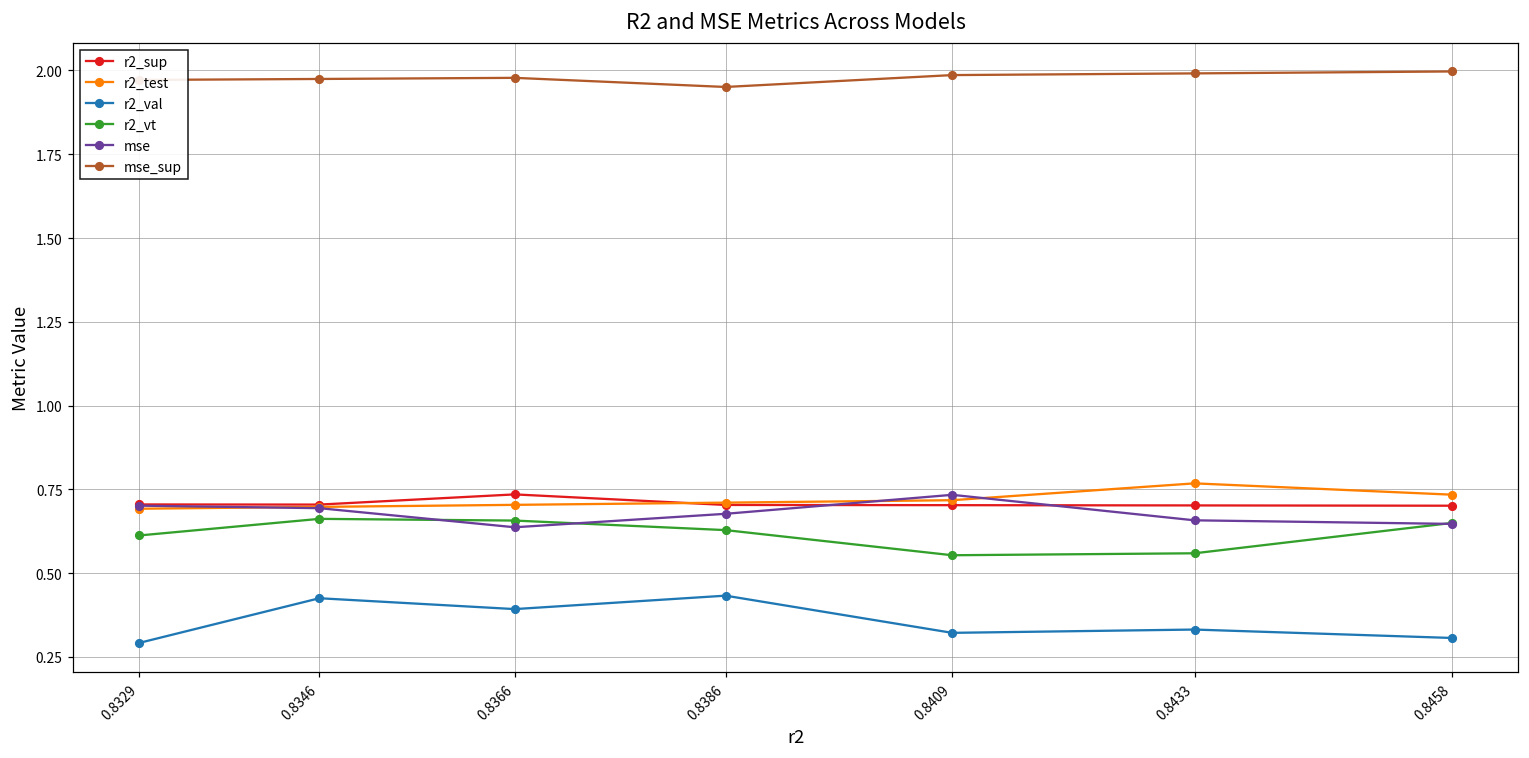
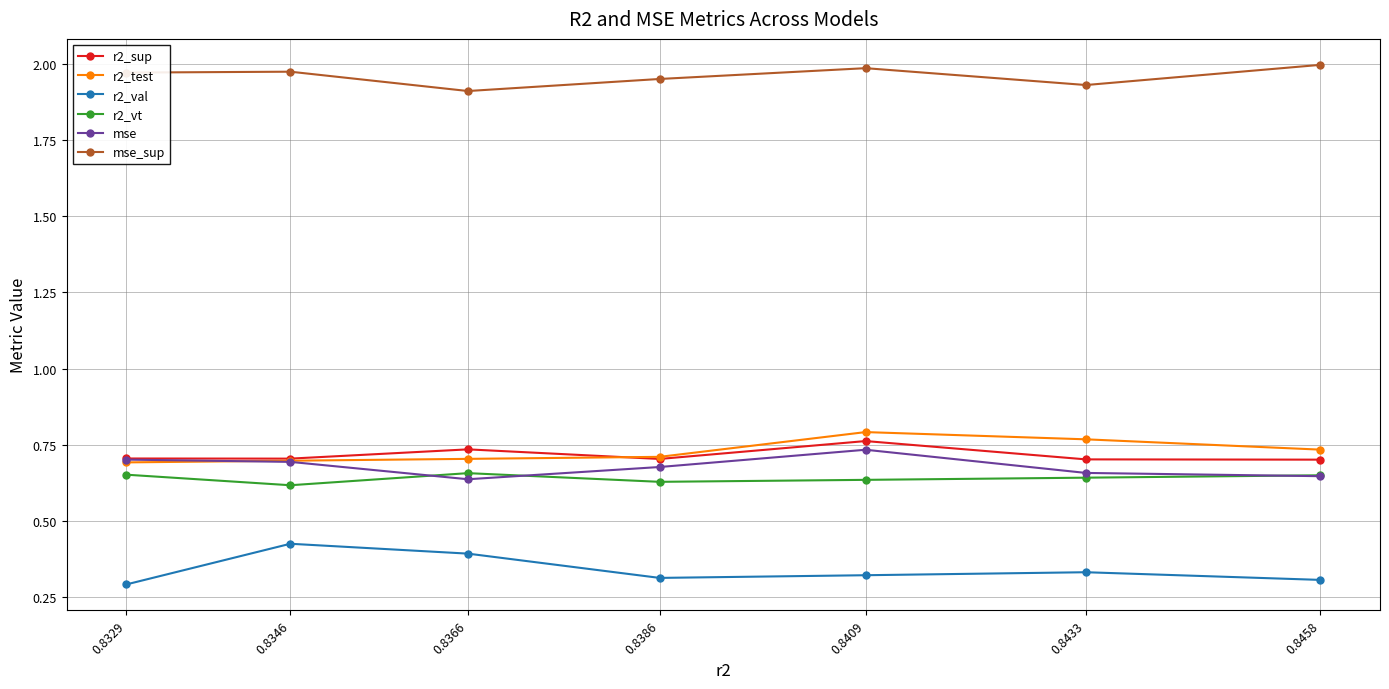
r2_vt, 0.8329: 0.61 -> 0.65
r2_vt, 0.8346: 0.66 -> 0.62
mse_sup, 0.8366: 1.98 -> 1.91
r2_val, 0.8386: 0.43 -> 0.31
r2_sup, 0.8409: 0.70 -> 0.76
r2_test, 0.8409: 0.72 -> 0.79
r2_vt, 0.8409: 0.55 -> 0.64
r2_vt, 0.8433: 0.56 -> 0.64
mse_sup, 0.8433: 1.99 -> 1.93
